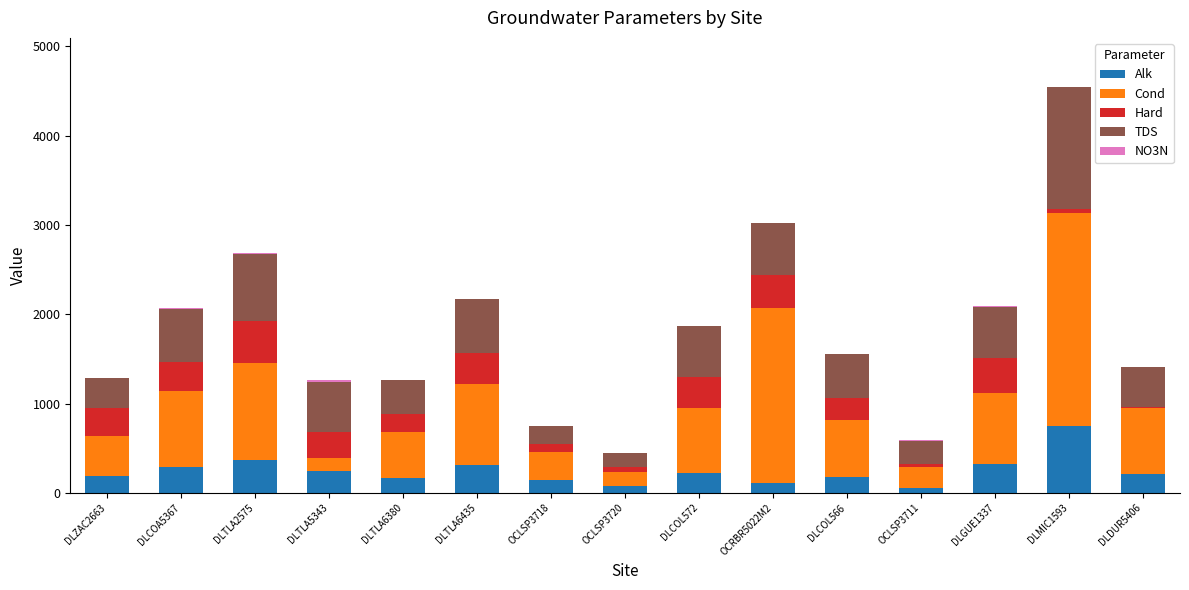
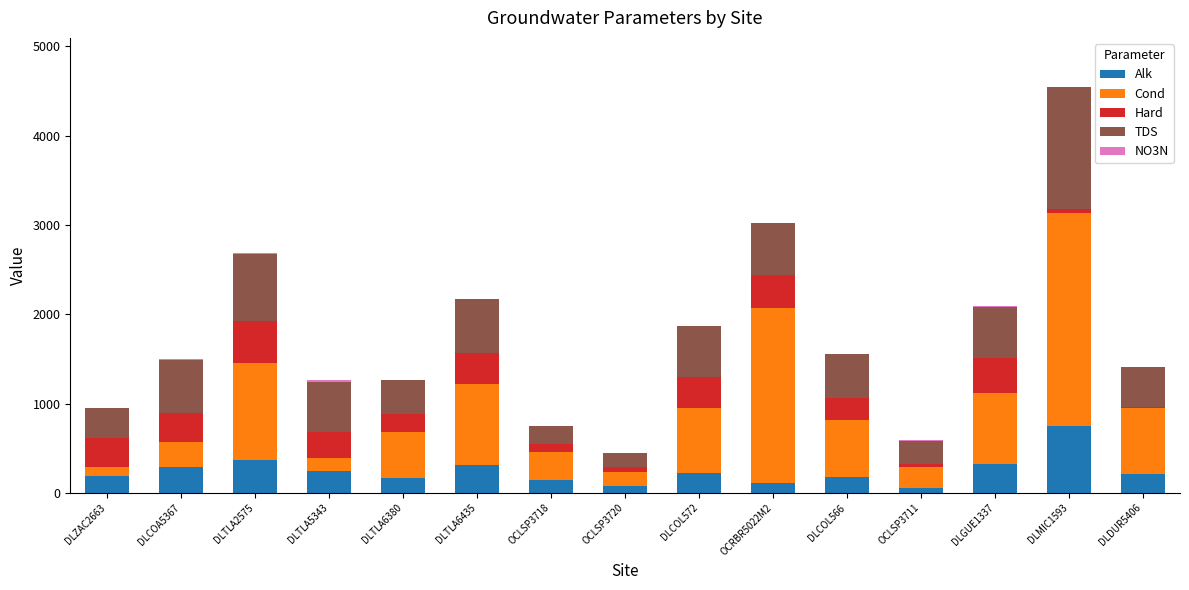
Cond, DLZAC2663: 500 -> 100
Cond, DLCOA5367: 800 -> 300
